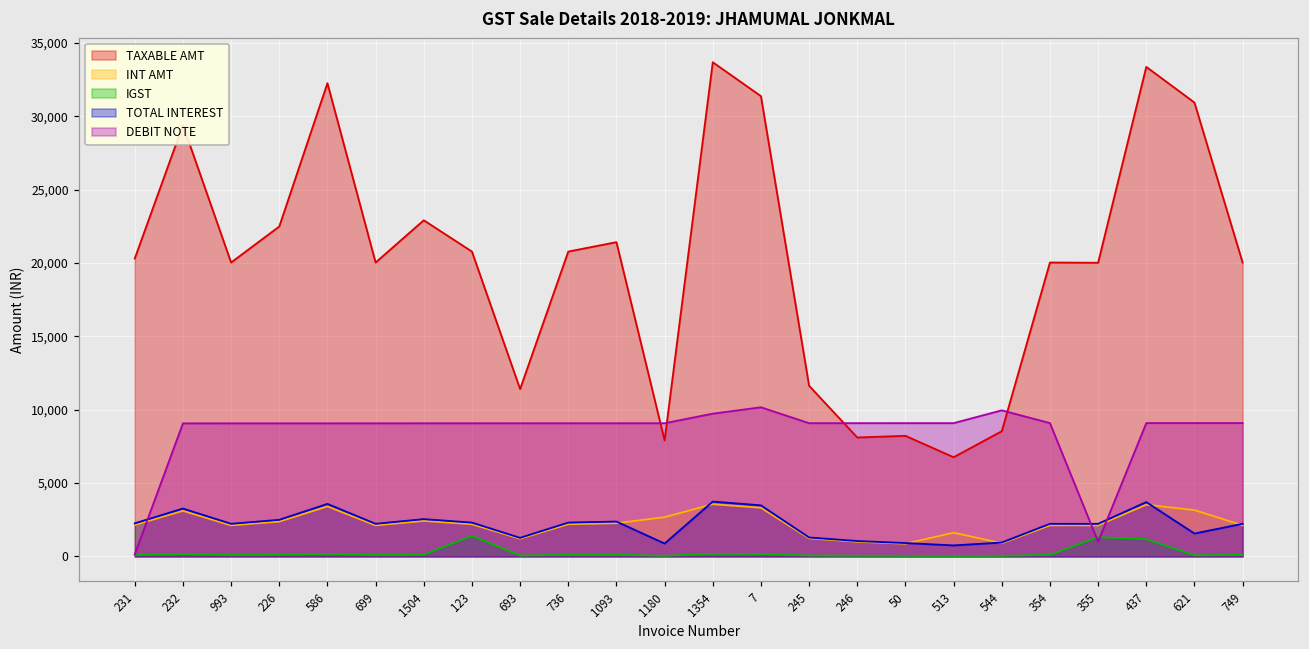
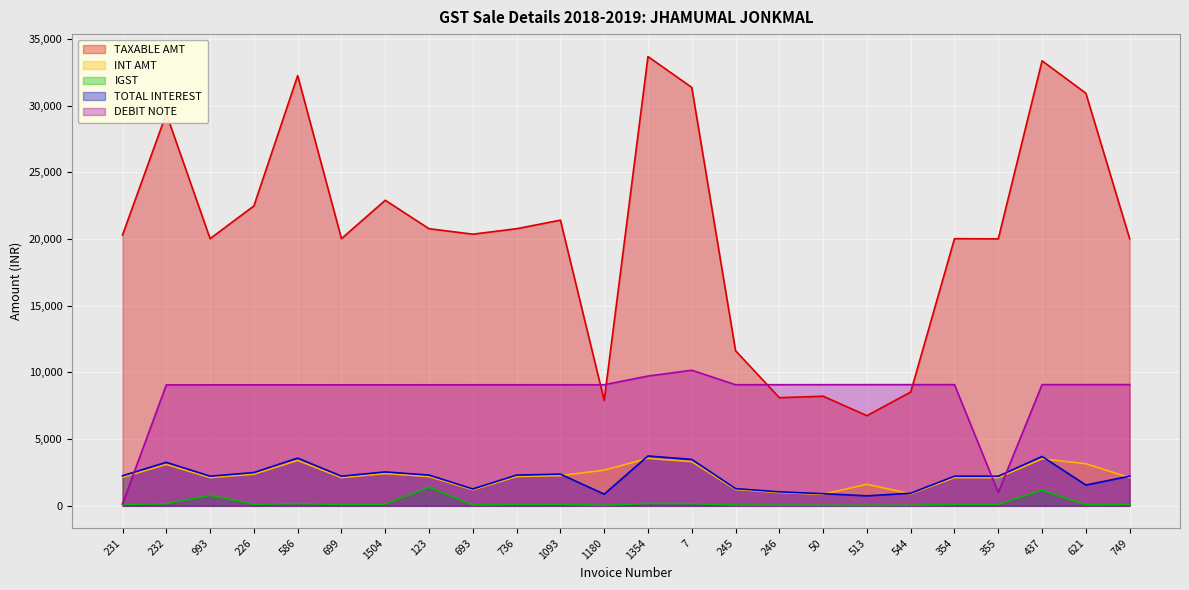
IGST, 993: 100 -> 800
TAXABLE AMT, 693: 11,400 -> 20,400
DEBIT NOTE, 544: 10,000 -> 9,100
IGST, 355: 1,300 -> 100
